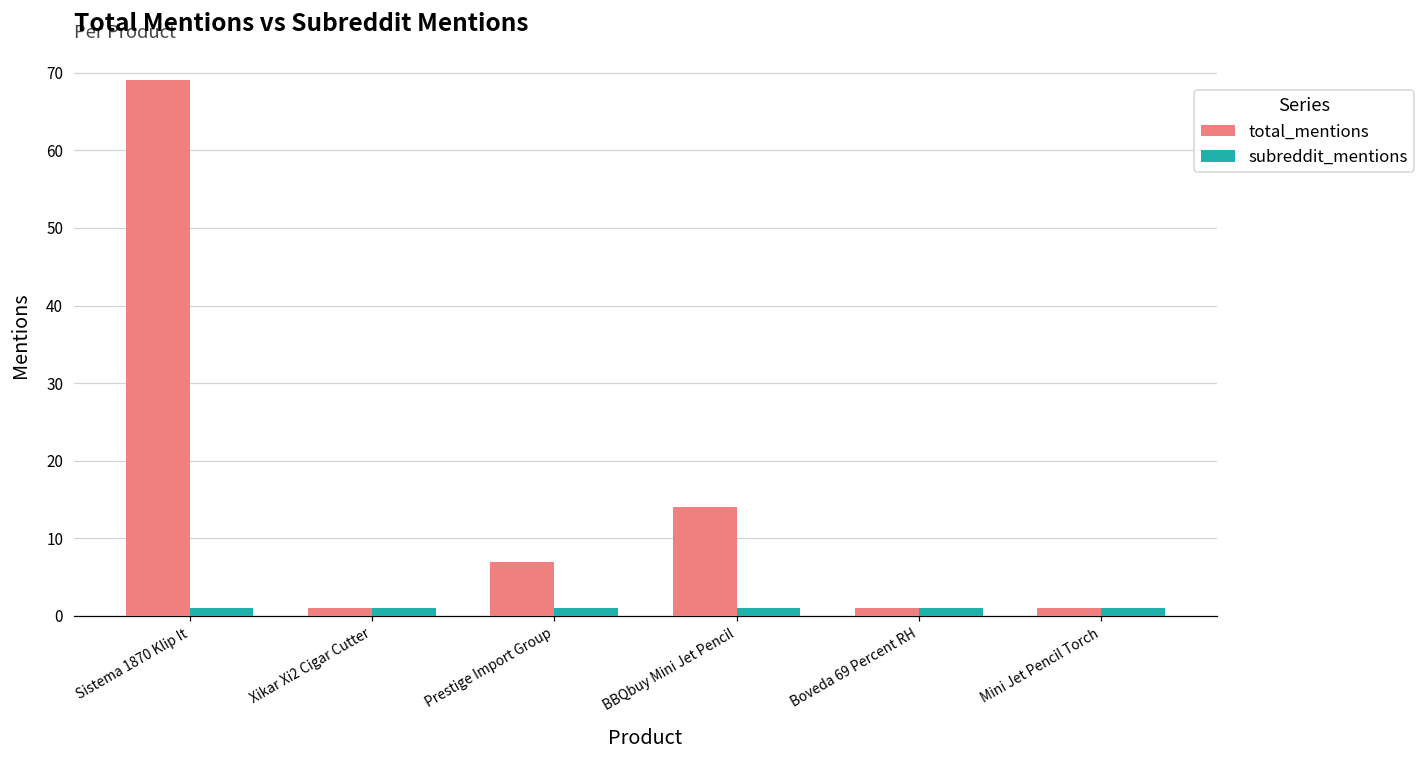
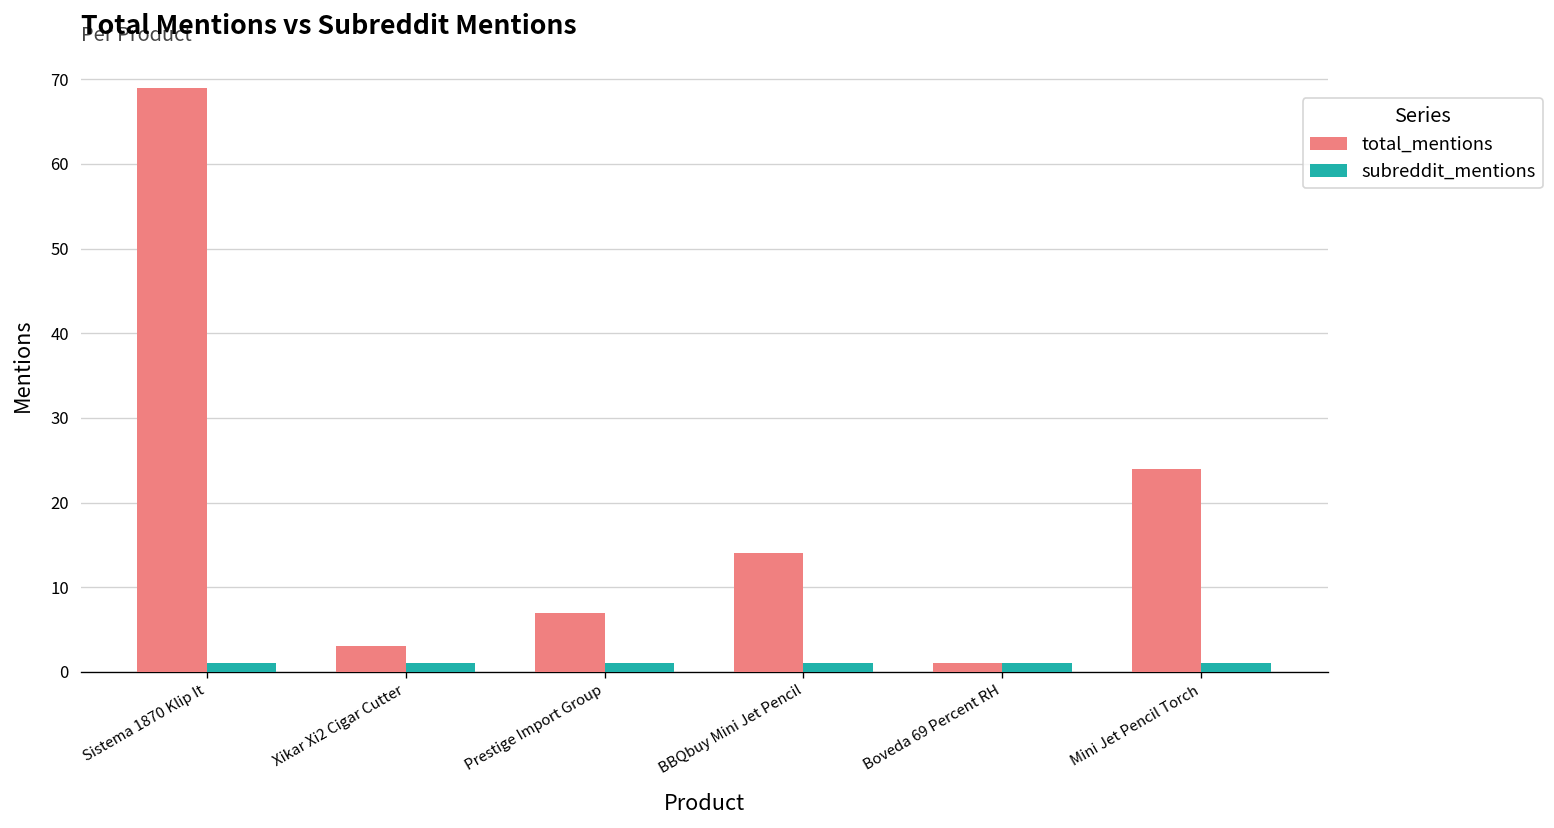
total_mentions, Xikar Xi2 Cigar Cutter: 1 -> 3
total_mentions, Mini Jet Pencil Torch: 1 -> 24
